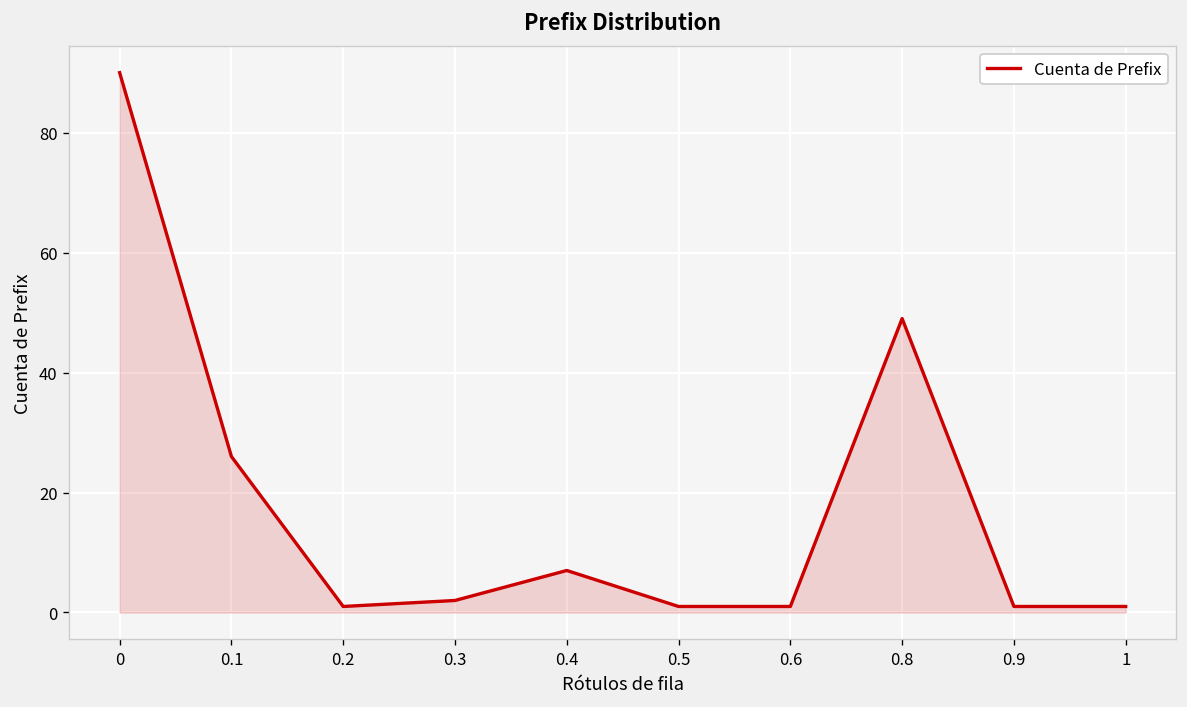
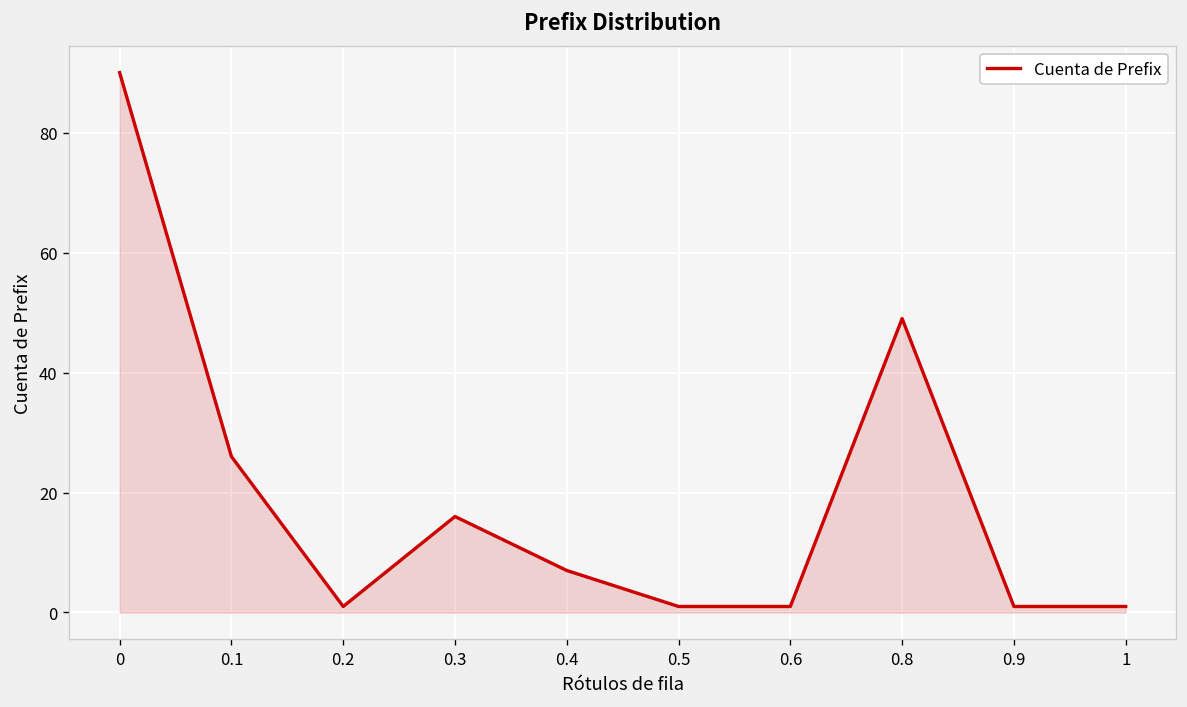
0.3: 2 -> 16
